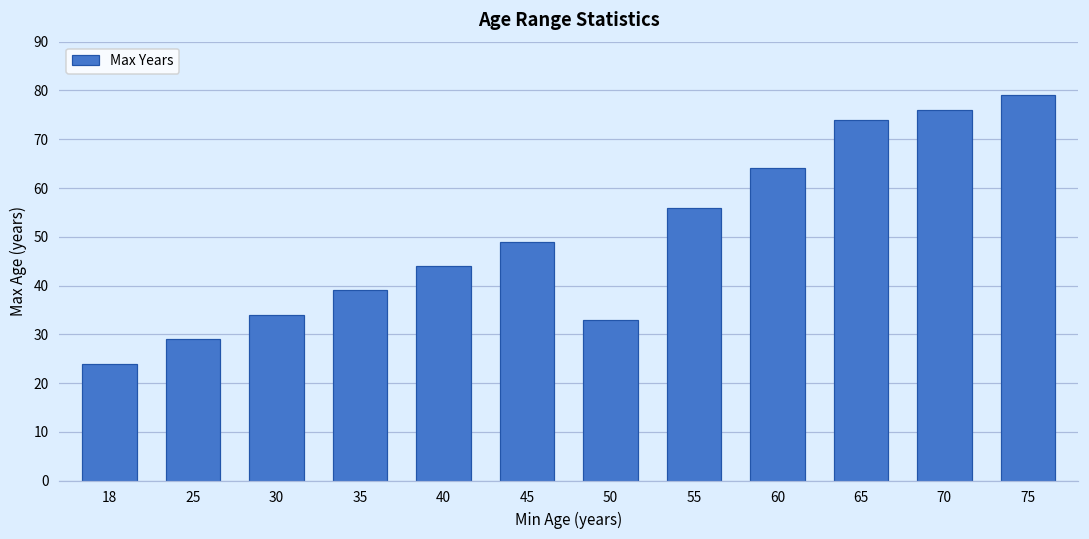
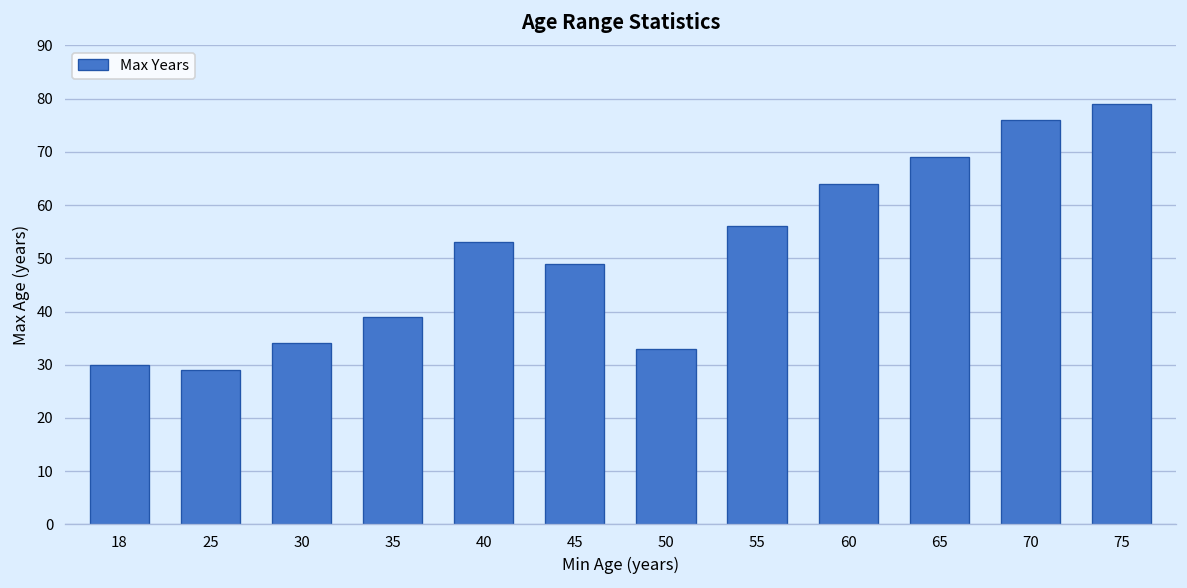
18: 24 -> 30
40: 44 -> 53
65: 74 -> 69
